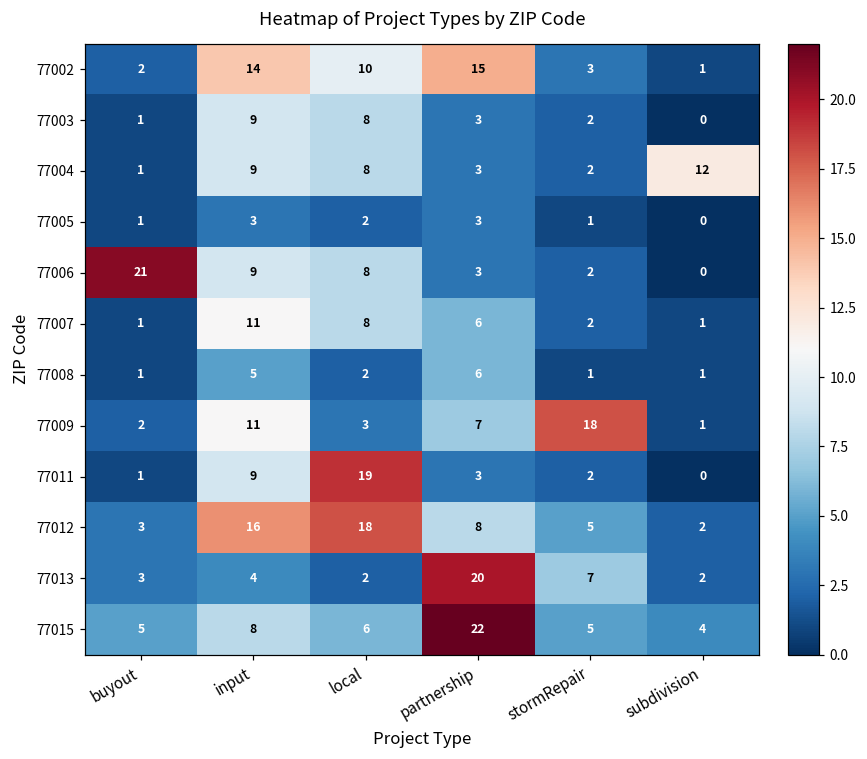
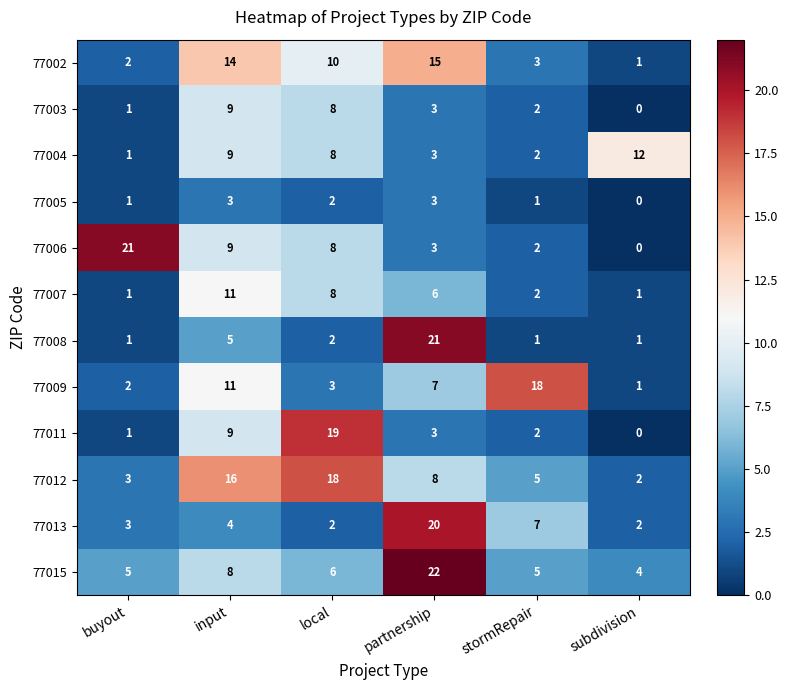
77008, partnership: 6 -> 21
